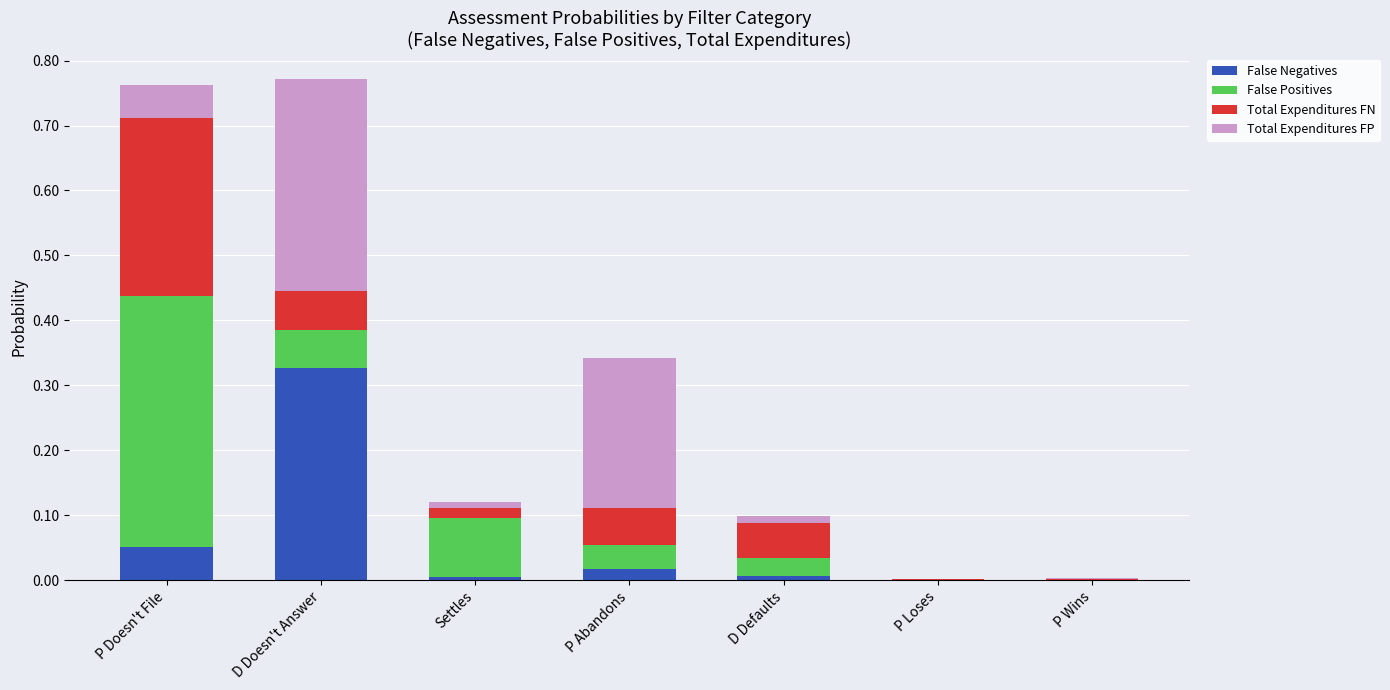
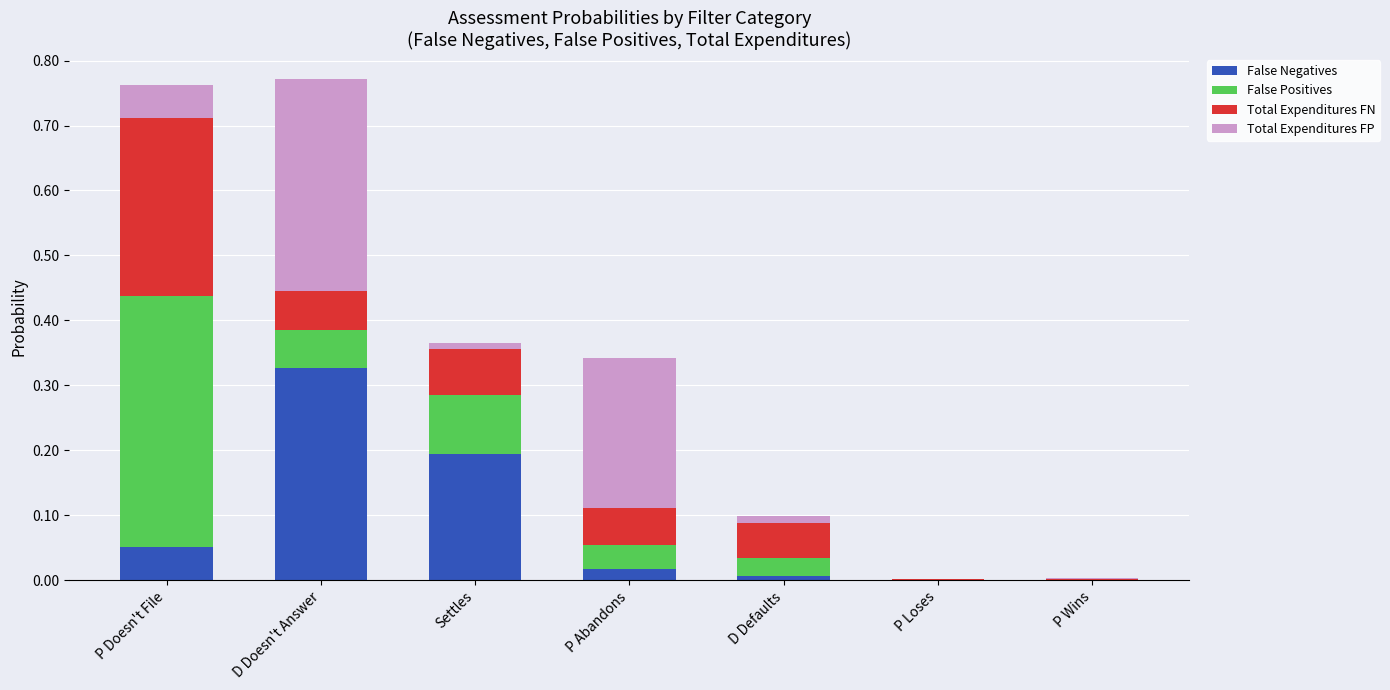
False Negatives, Settles: 0.00 -> 0.19
Total Expenditures FN, Settles: 0.02 -> 0.07
